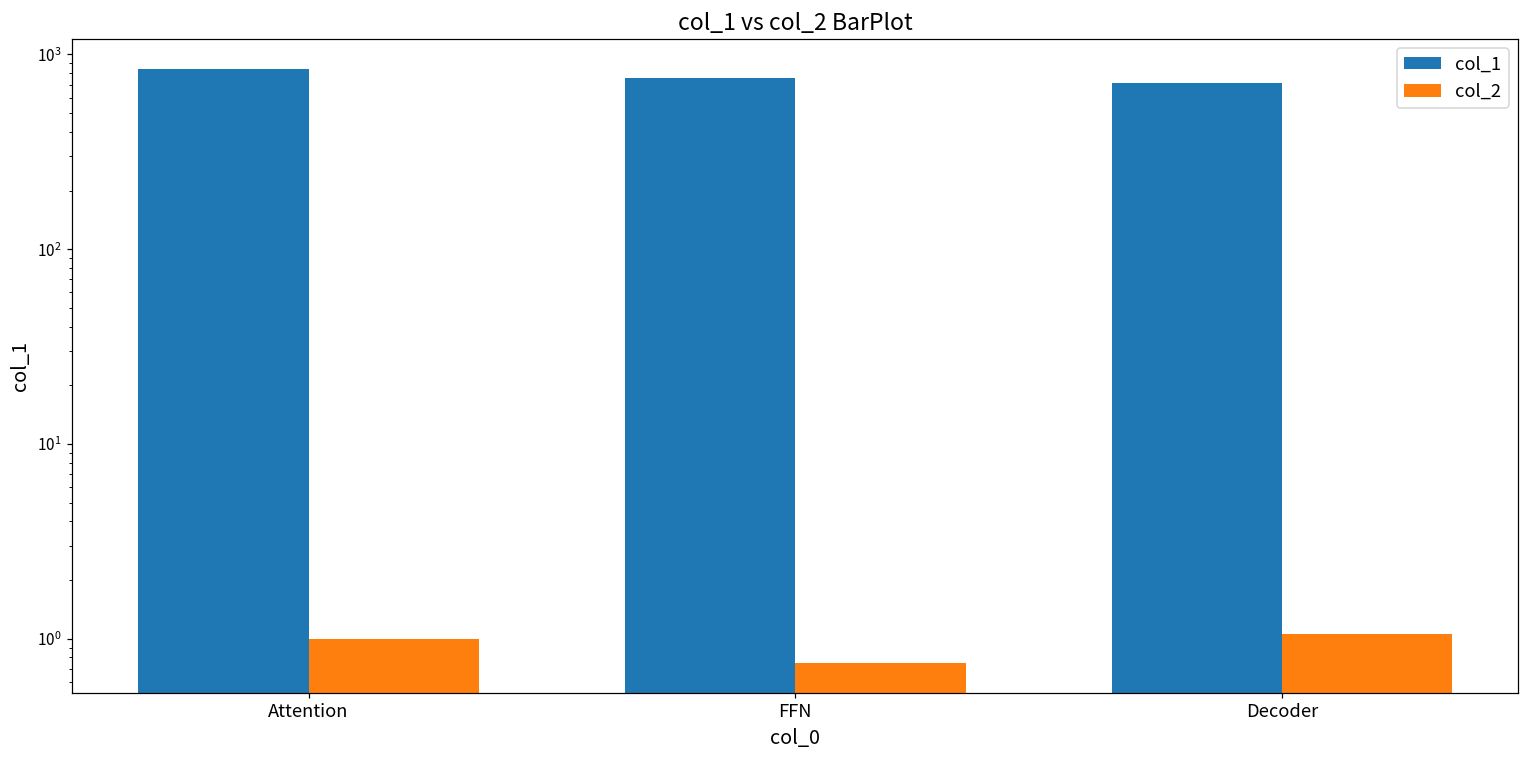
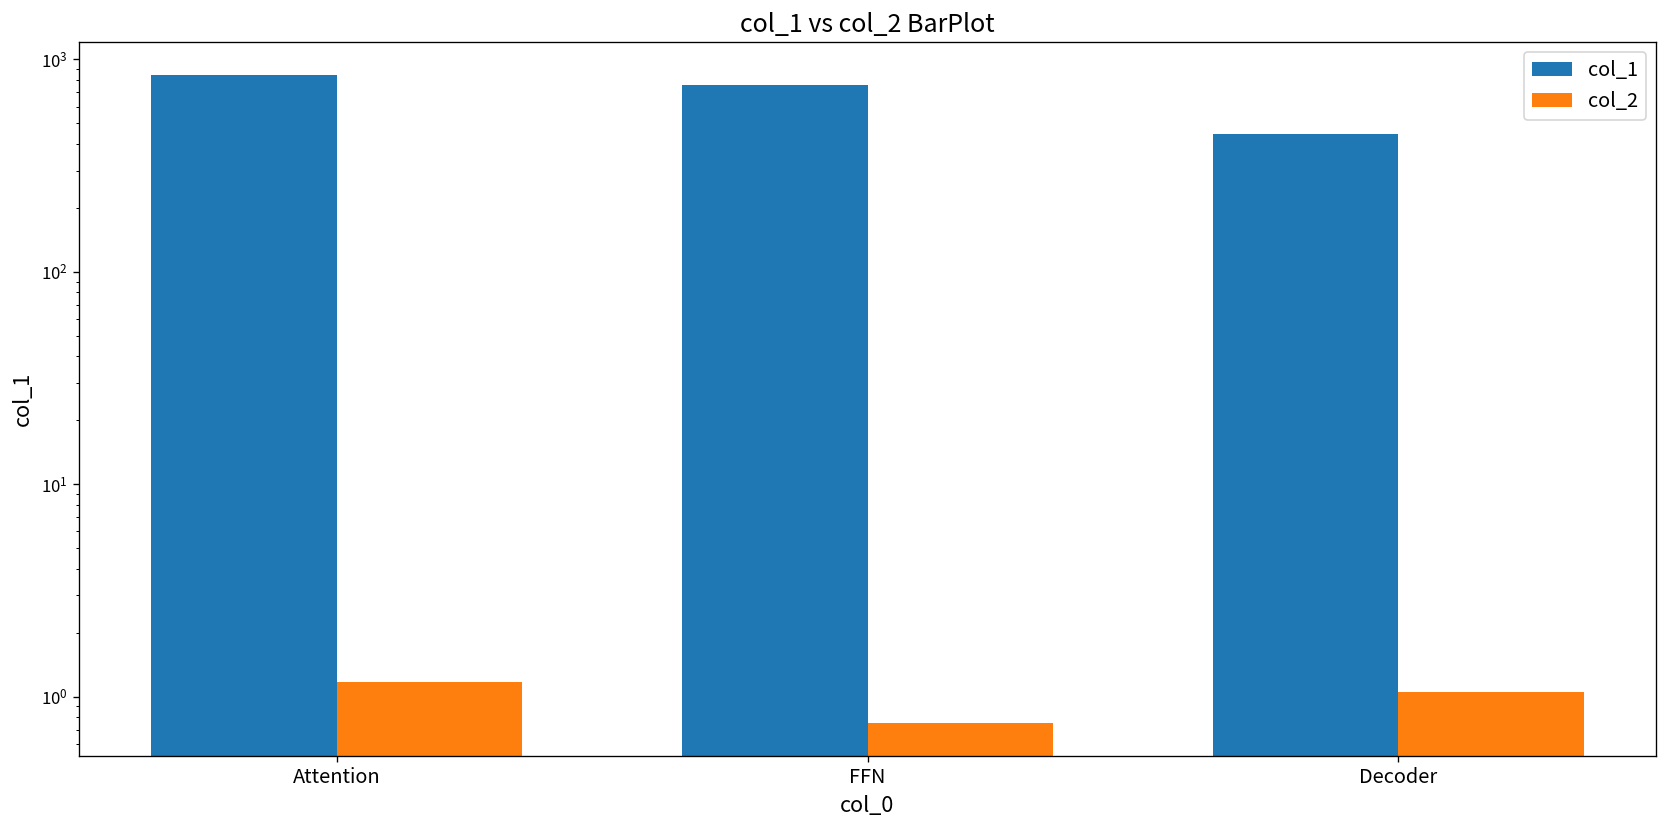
col_2, Attention: 1.0 -> 1.2
col_1, Decoder: 720 -> 450
